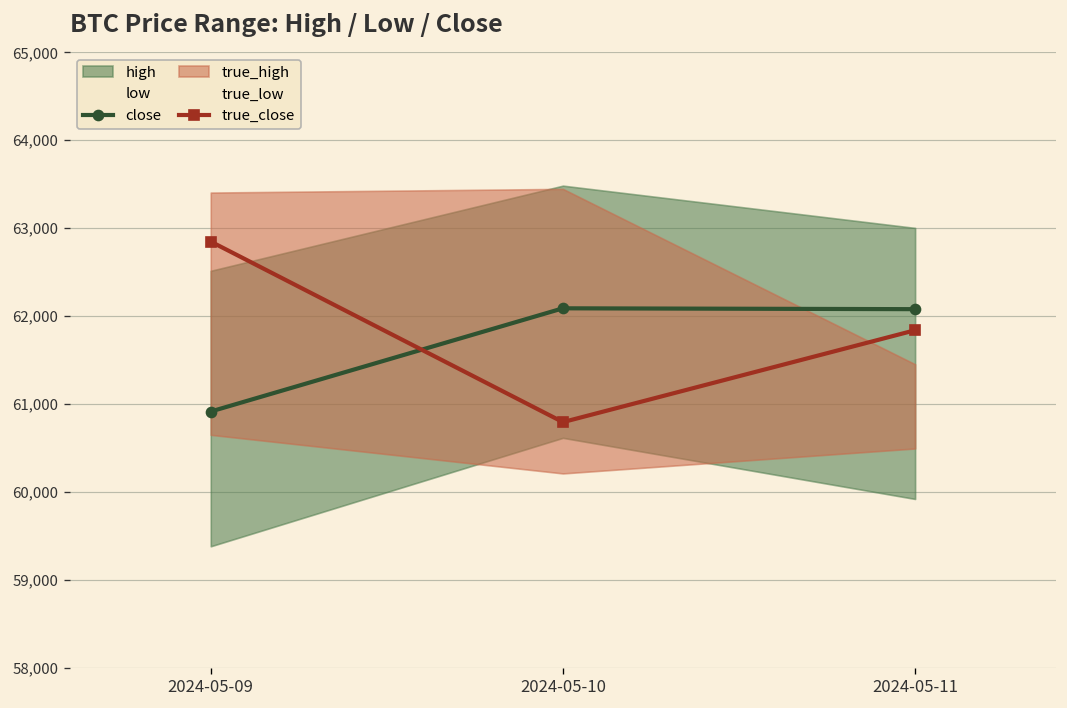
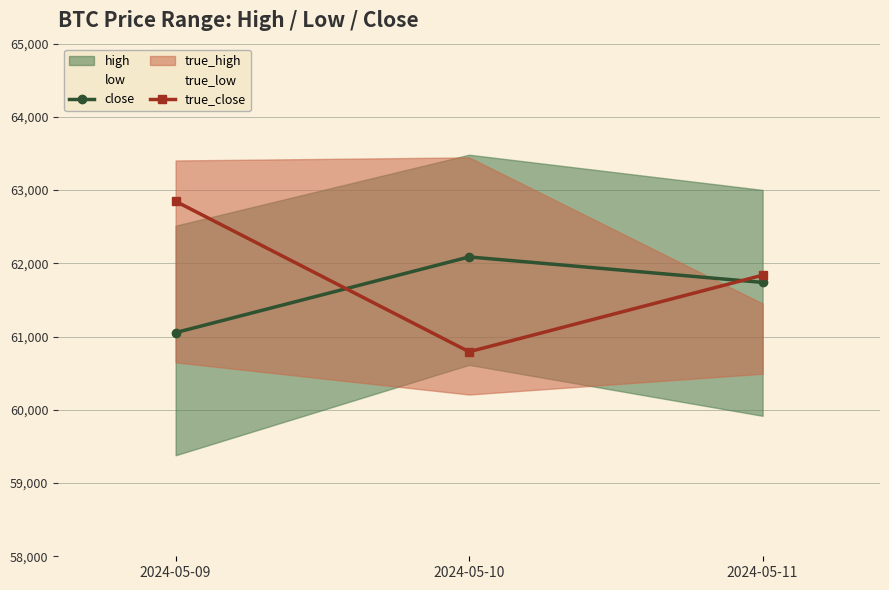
close, 2024-05-09: 60,900 -> 61,100
close, 2024-05-11: 62,100 -> 61,700
